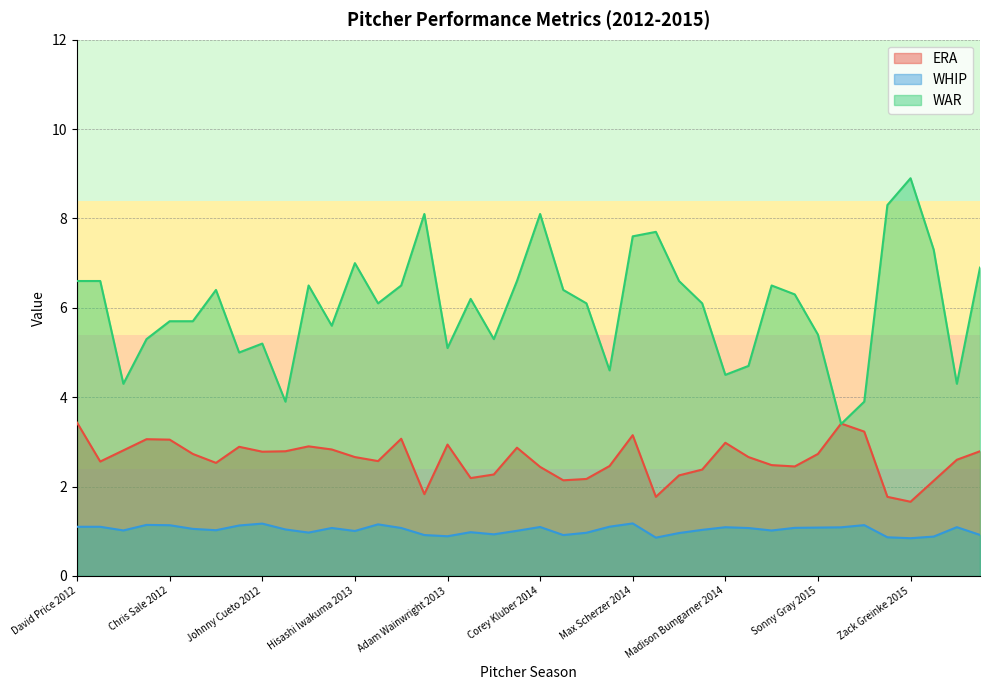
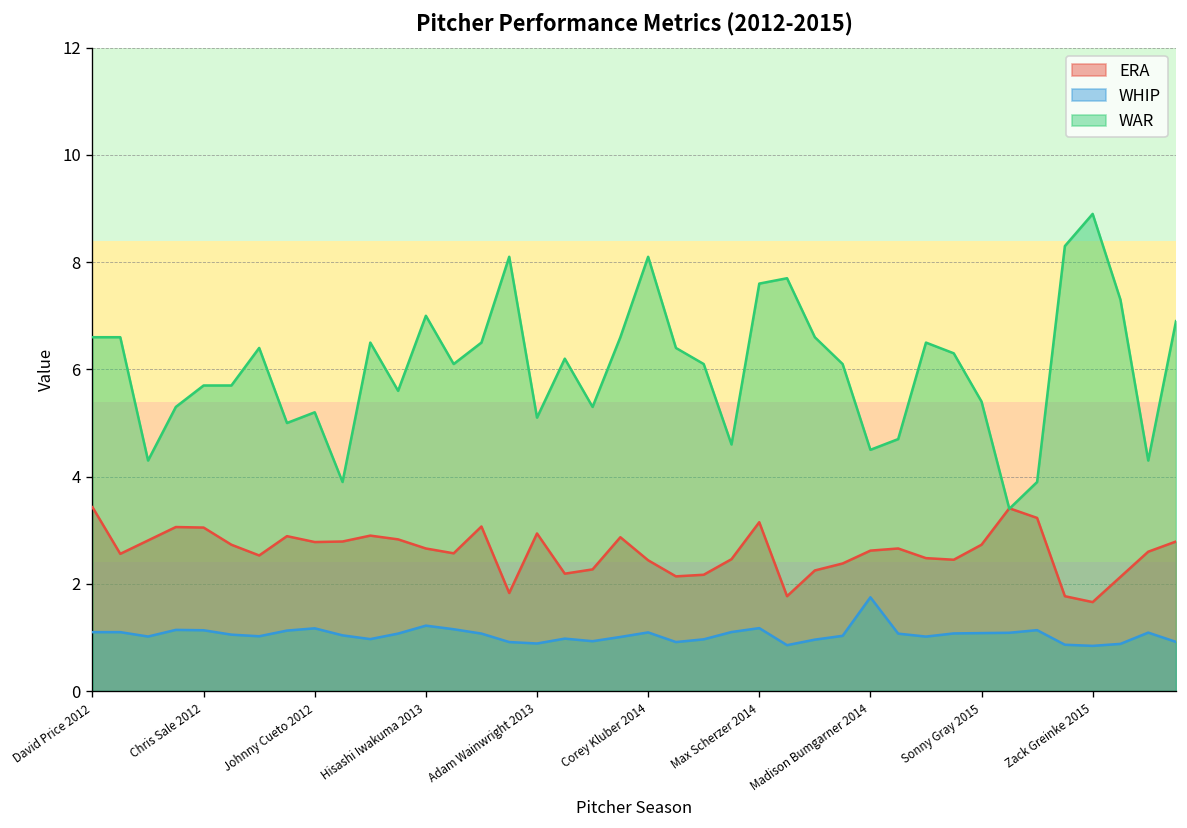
WHIP, Hisashi Iwakuma 2013: 1.0 -> 1.2
ERA, Madison Bumgarner 2014: 3.0 -> 2.6
WHIP, Madison Bumgarner 2014: 1.1 -> 1.8
